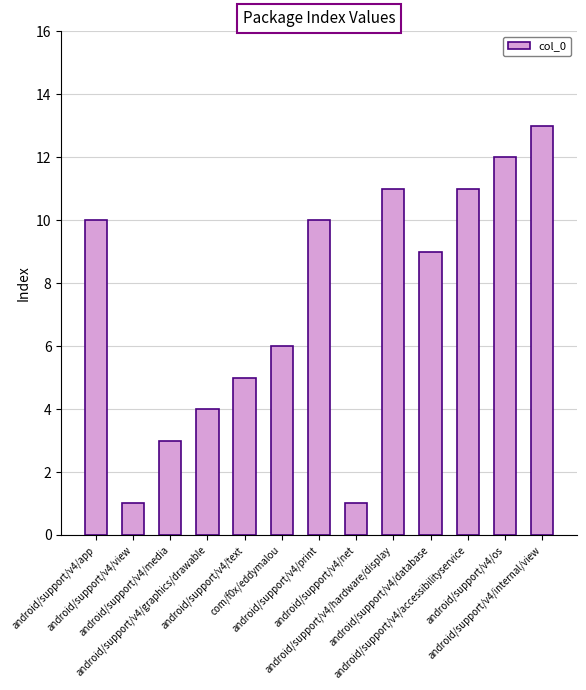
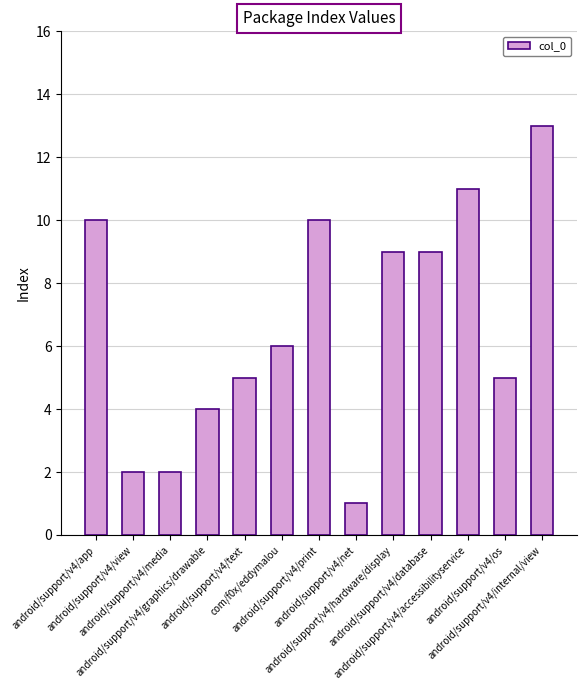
android/support/v4/view: 1 -> 2
android/support/v4/media: 3 -> 2
android/support/v4/hardware/display: 11 -> 9
android/support/v4/os: 12 -> 5
